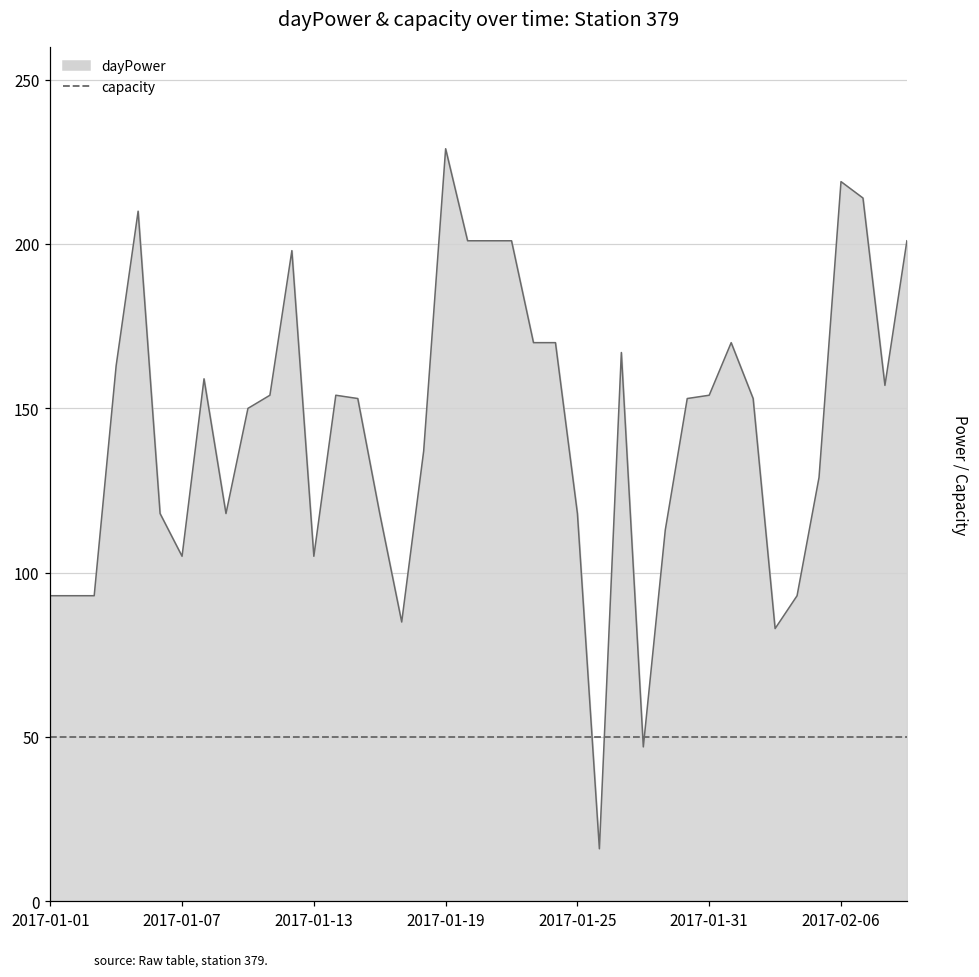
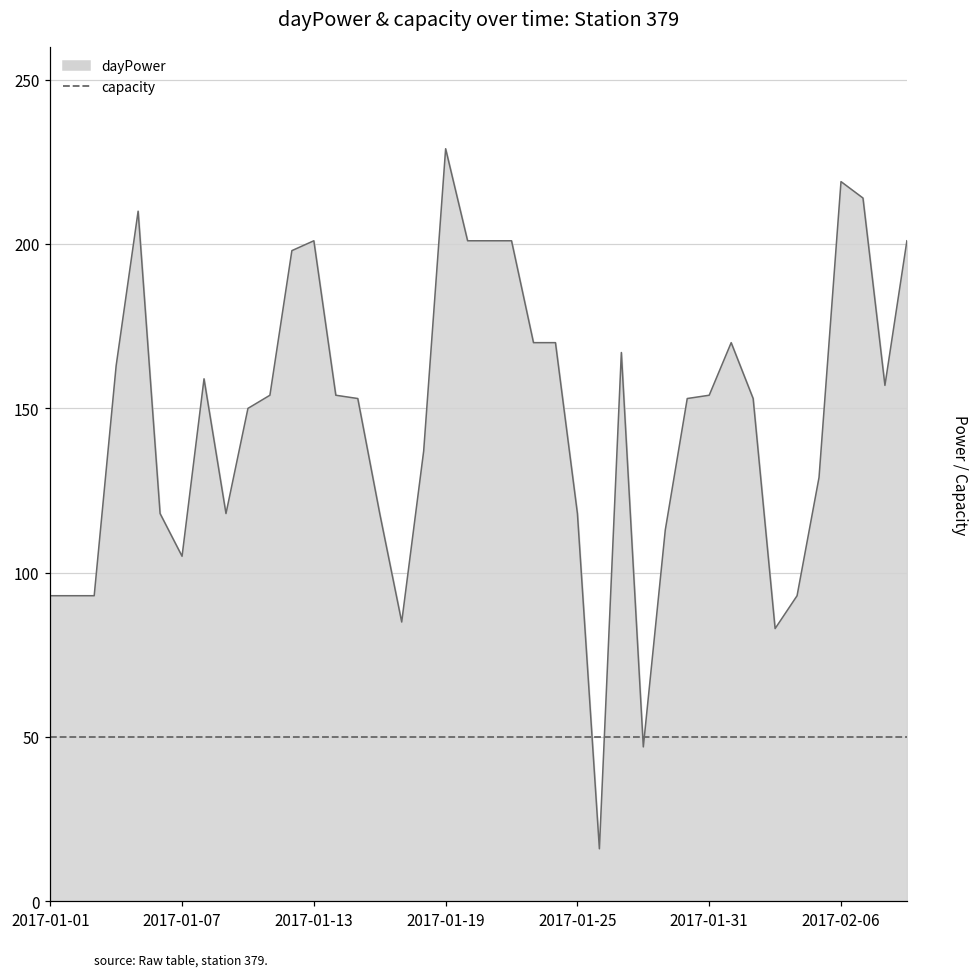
dayPower, 2017-01-13: 105 -> 201
